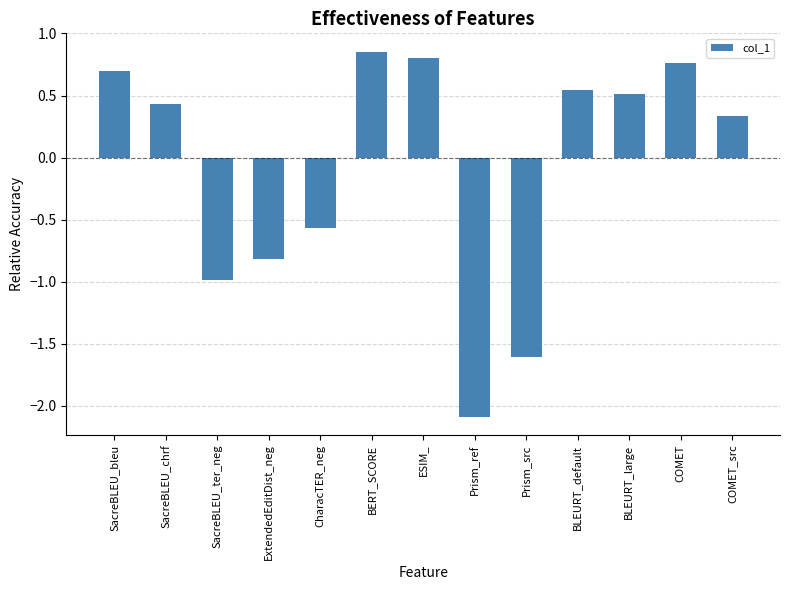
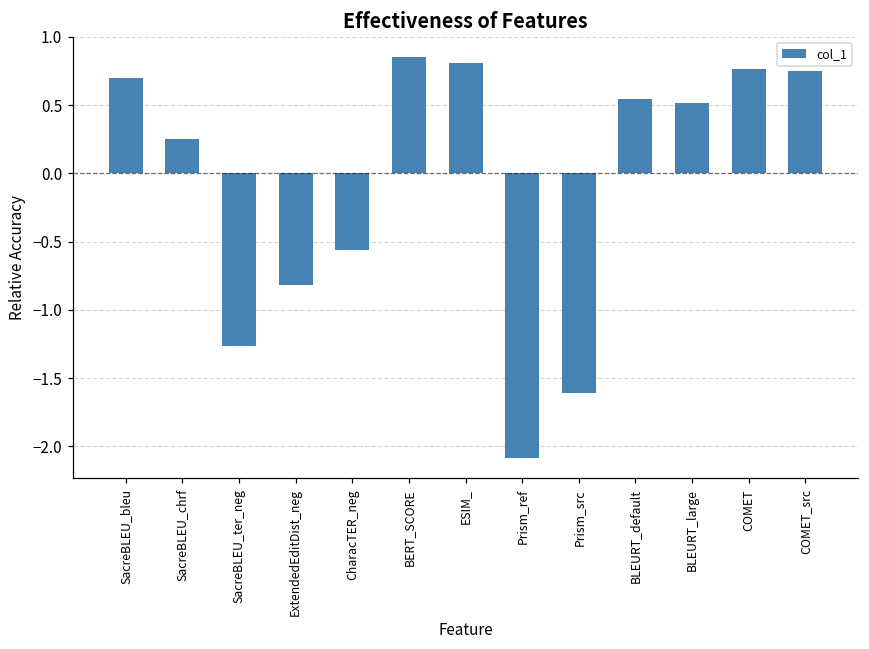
SacreBLEU_chrf: 0.43 -> 0.25
SacreBLEU_ter_neg: -0.98 -> -1.26
COMET_src: 0.34 -> 0.75
